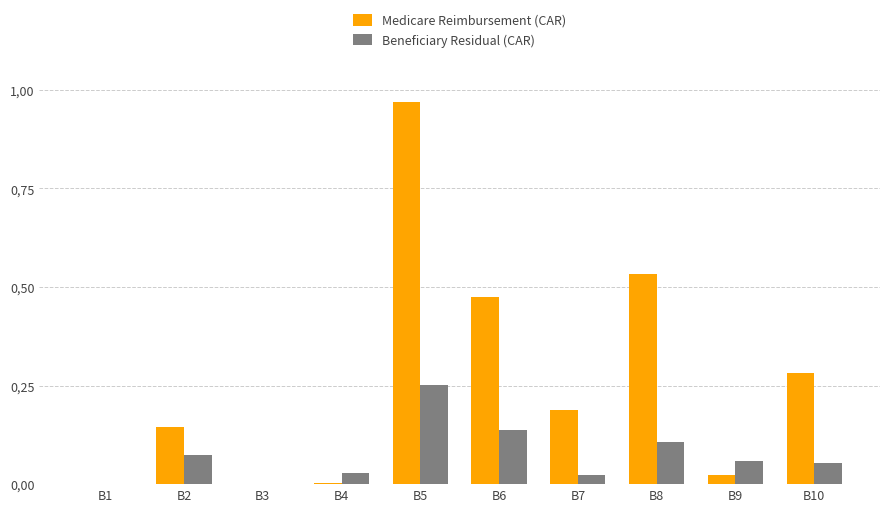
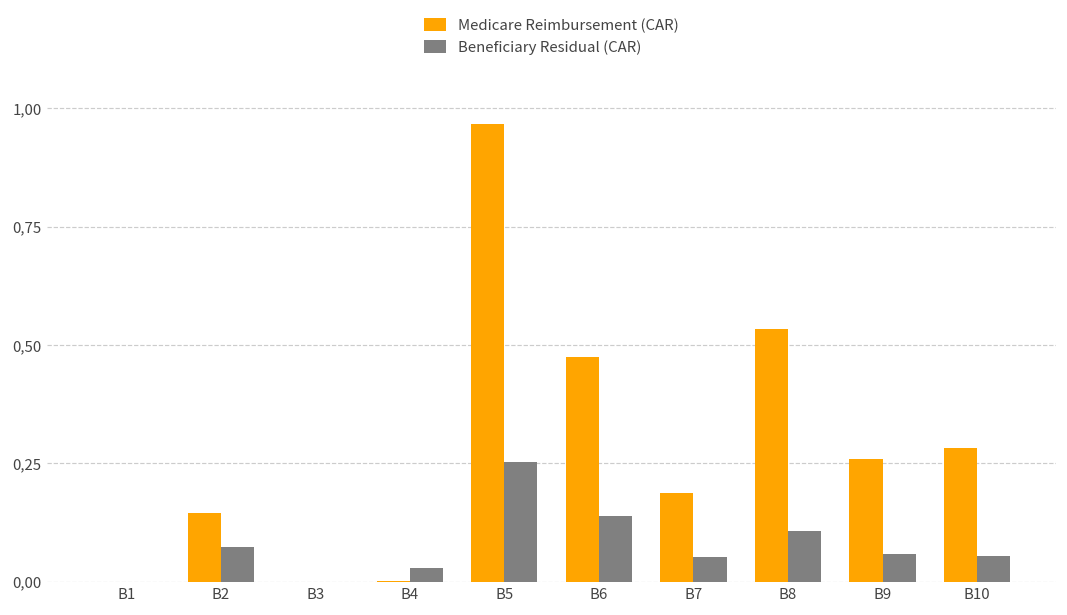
Beneficiary Residual (CAR), B7: 2 -> 5
Medicare Reimbursement (CAR), B9: 2 -> 26
